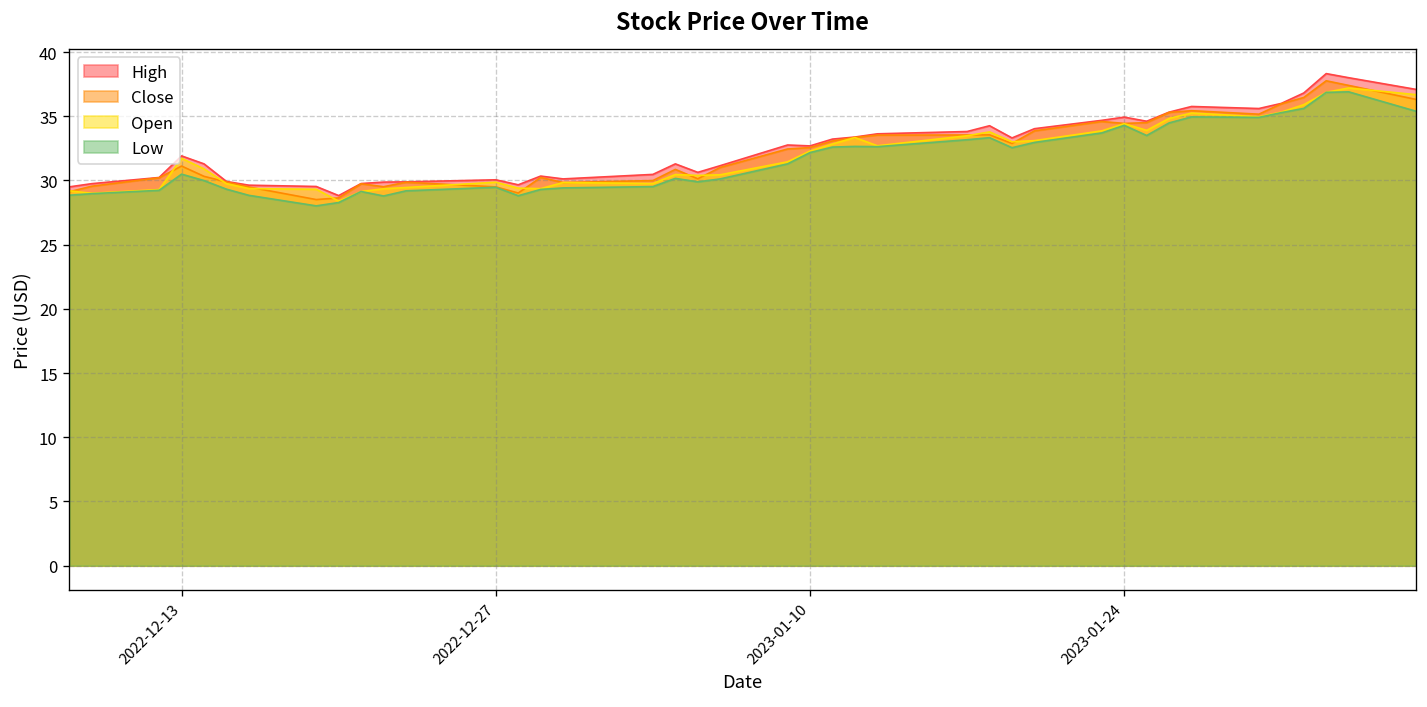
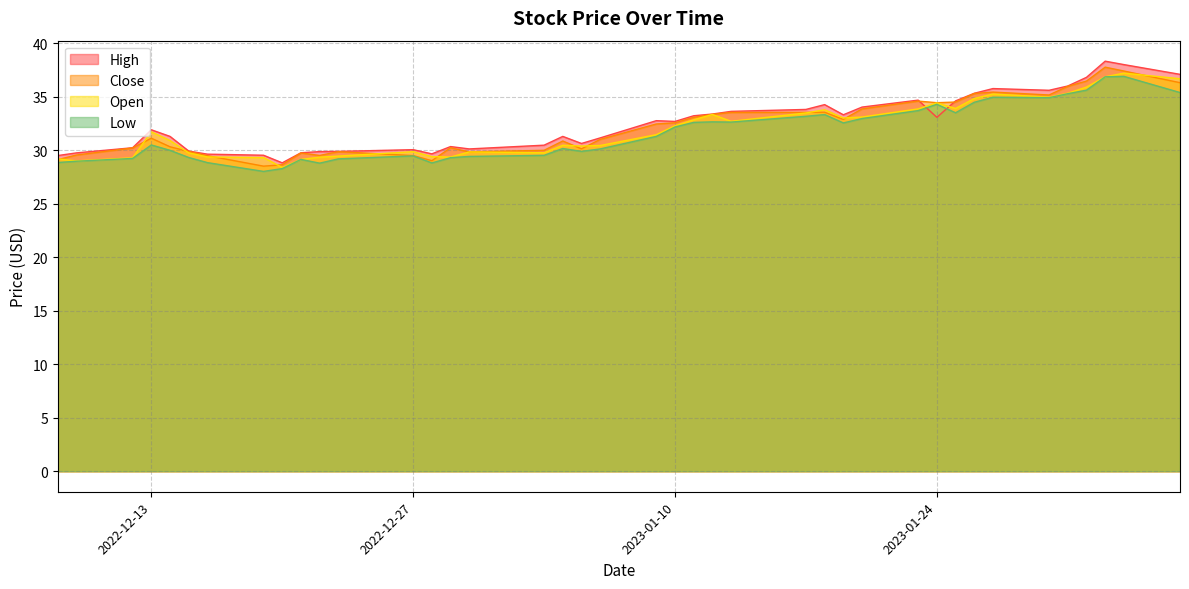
High, 2023-01-24: 34.9 -> 33.1
